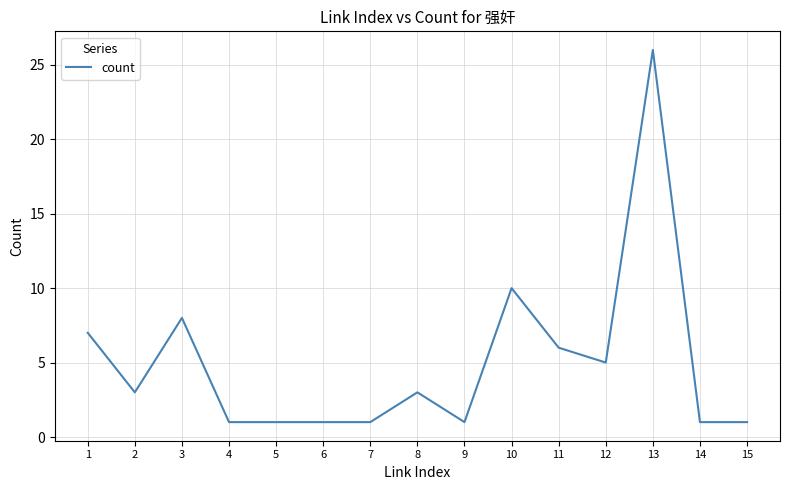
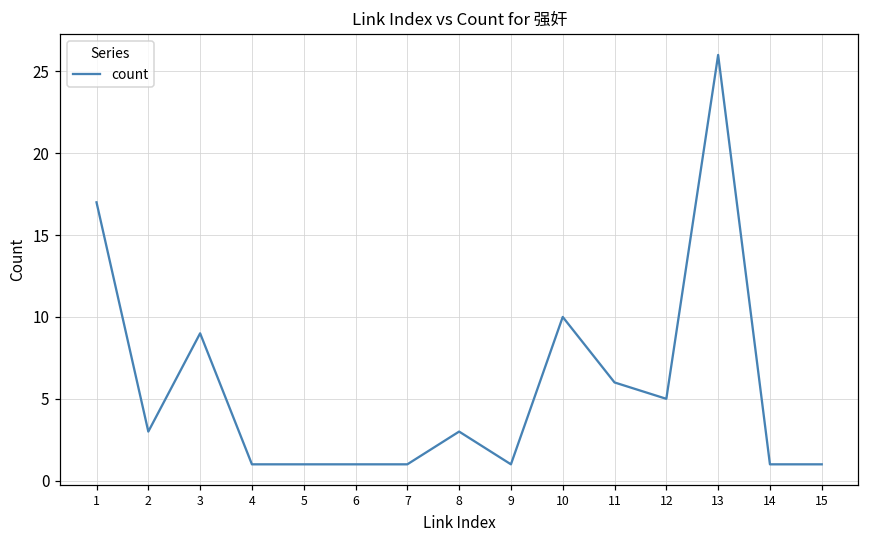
1: 7 -> 17
3: 8 -> 9
